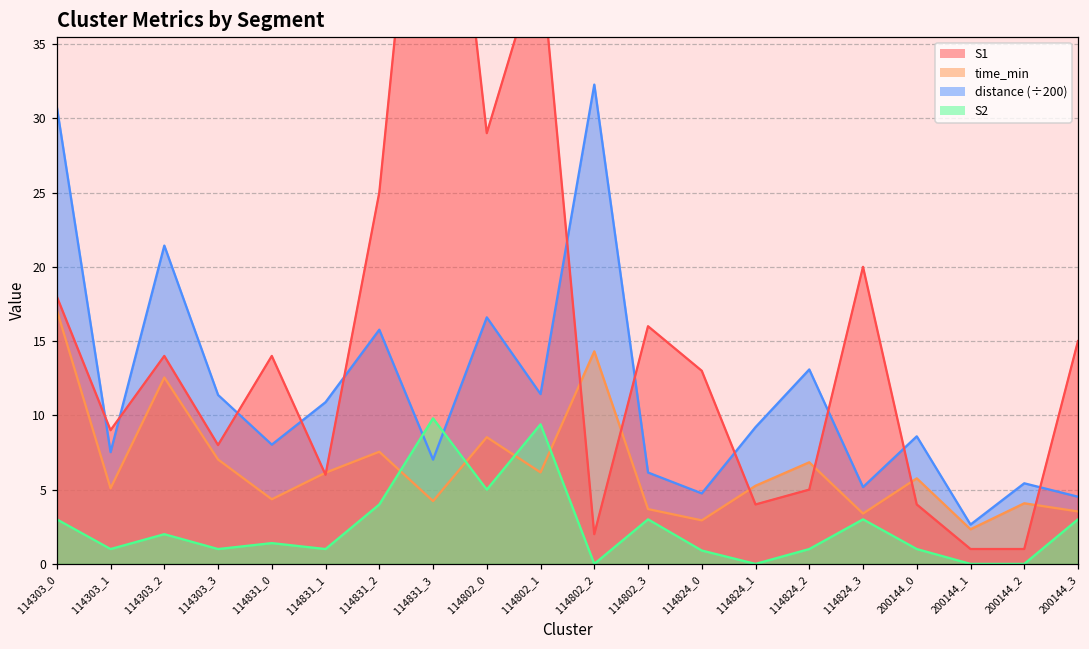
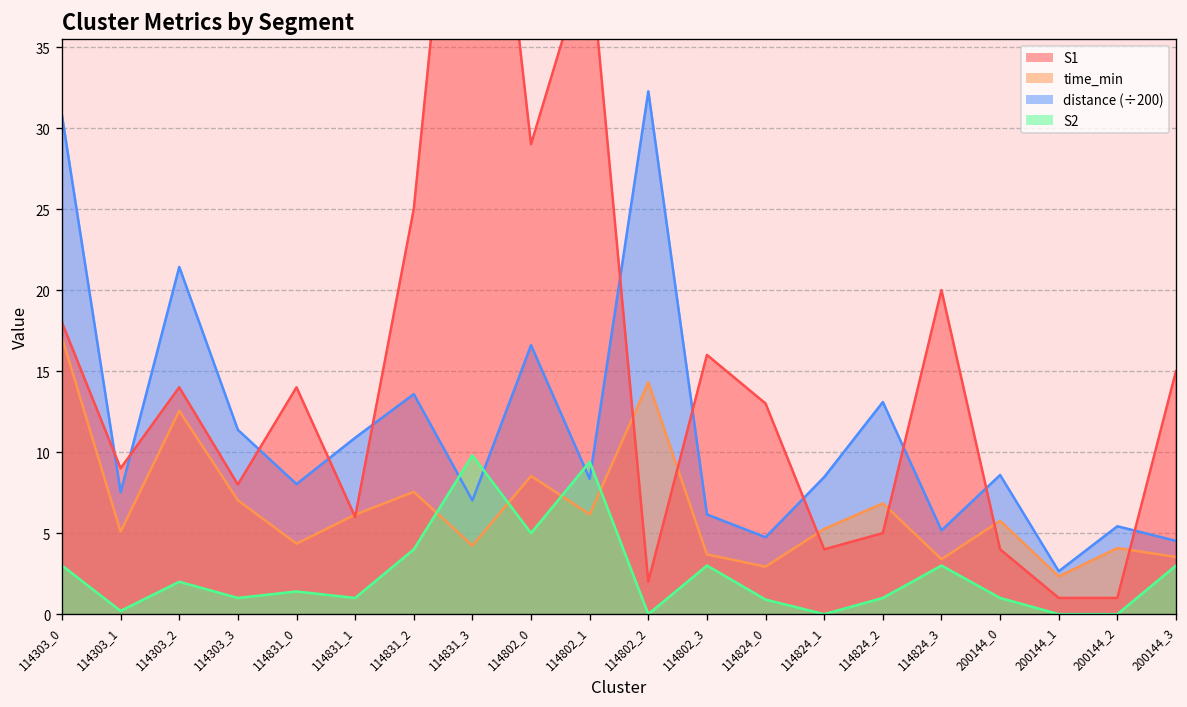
S2, 114303_1: 1.0 -> 0.2
distance (÷200), 114831_2: 15.8 -> 13.6
distance (÷200), 114802_1: 11.4 -> 8.3
distance (÷200), 114824_1: 9.2 -> 8.5
